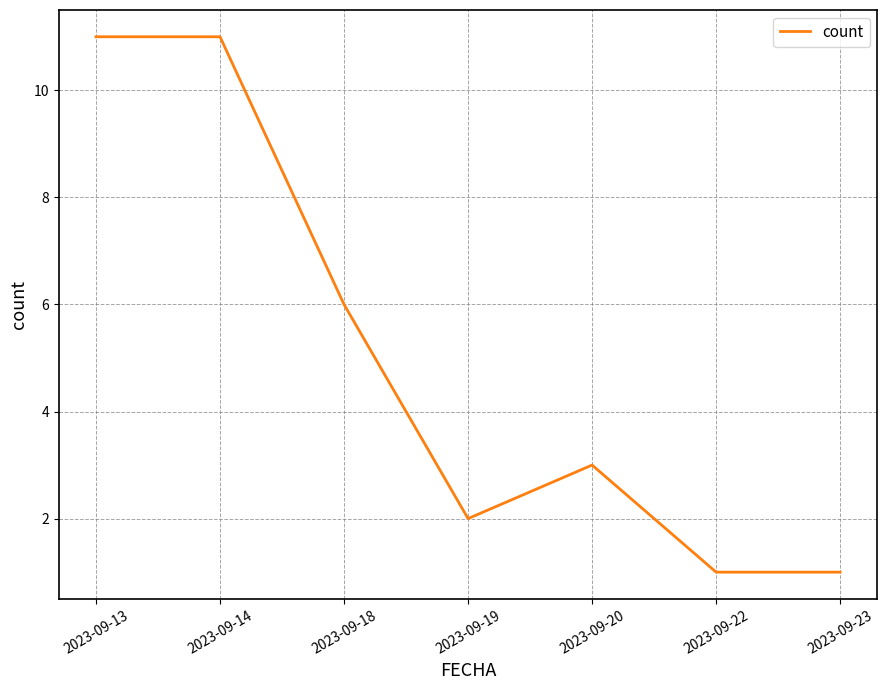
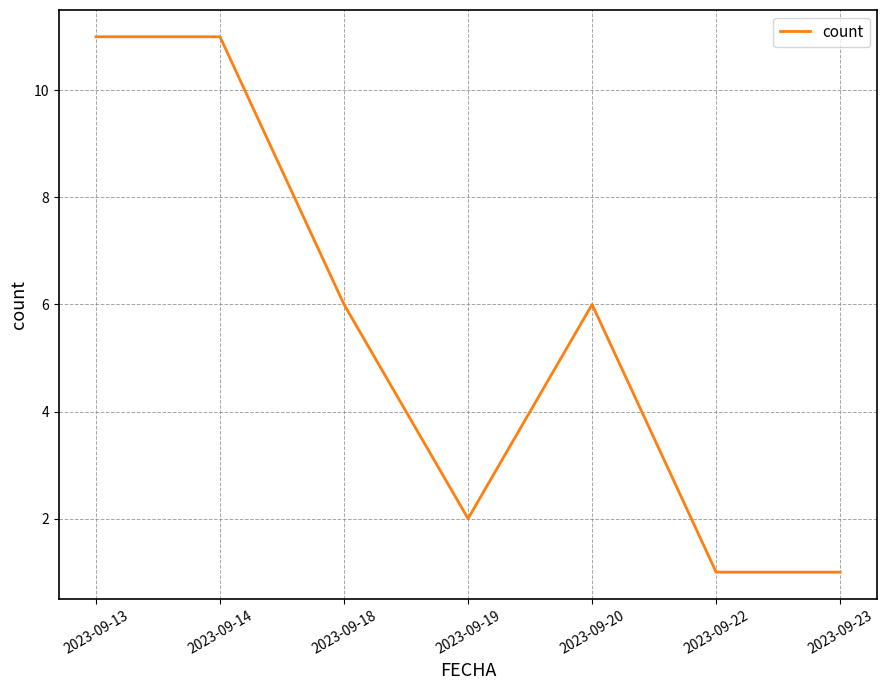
2023-09-20: 3 -> 6
